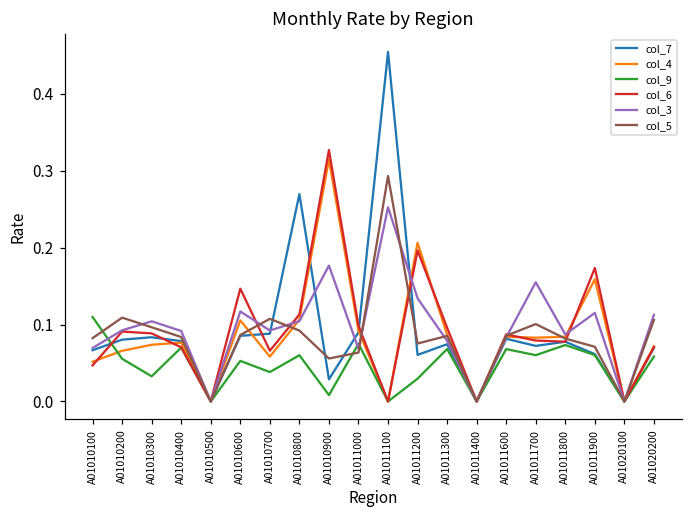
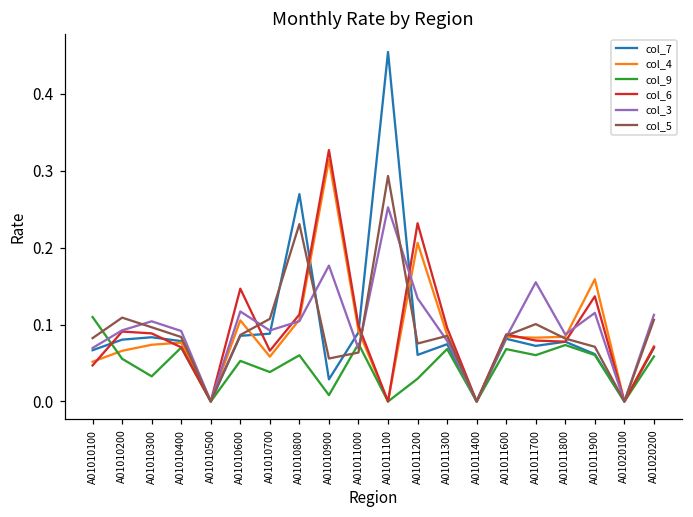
col_5, A01010800: 0.09 -> 0.23
col_6, A01011200: 0.20 -> 0.23
col_6, A01011900: 0.17 -> 0.14
